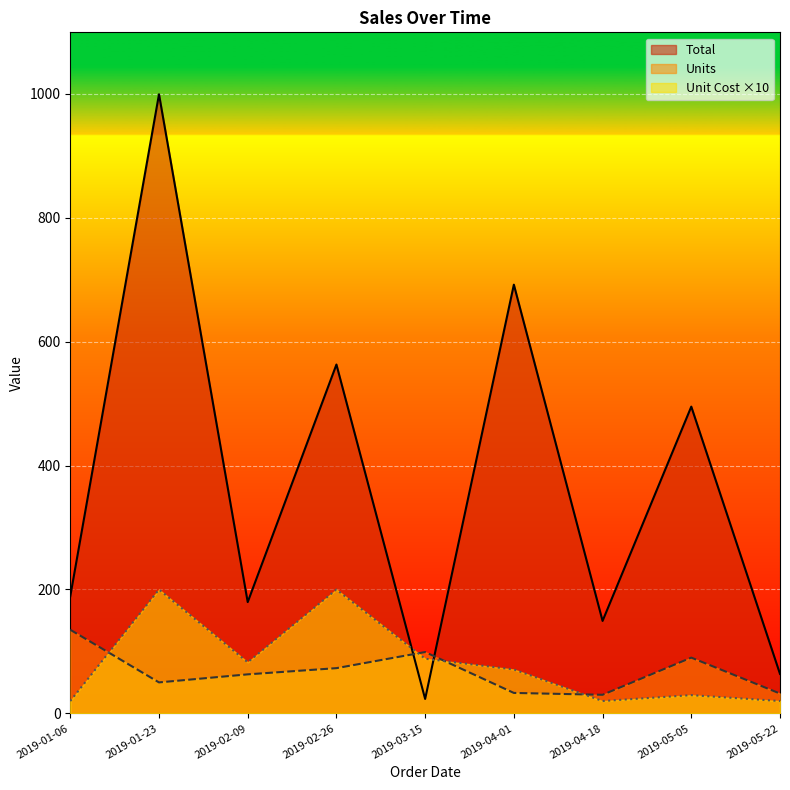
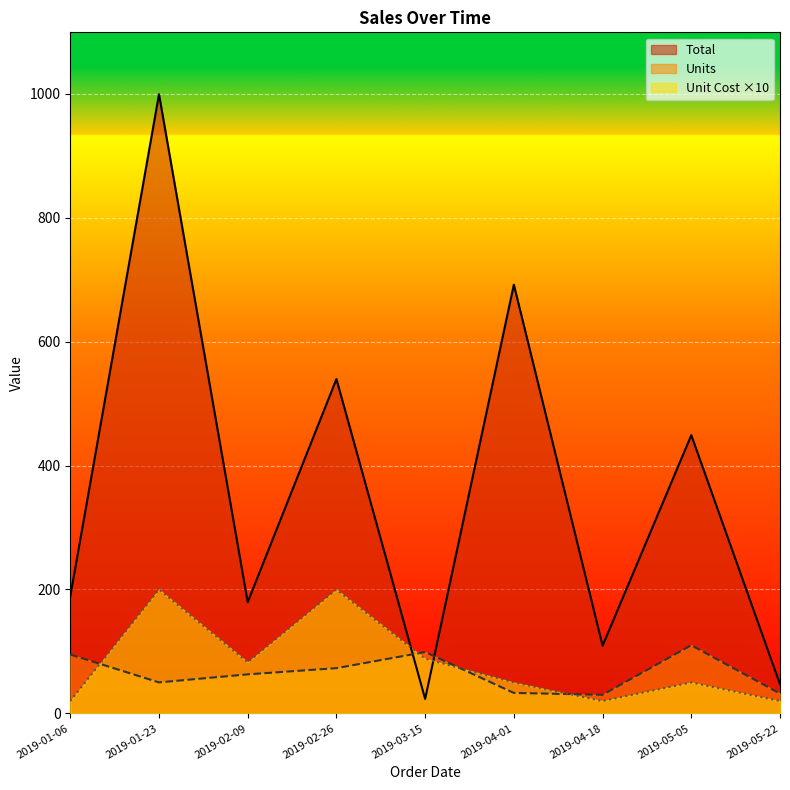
Units, 2019-01-06: 140 -> 100
Total, 2019-02-26: 560 -> 540
Unit Cost ×10, 2019-04-01: 70 -> 50
Total, 2019-04-18: 150 -> 110
Total, 2019-05-05: 500 -> 450
Units, 2019-05-05: 90 -> 110
Unit Cost ×10, 2019-05-05: 30 -> 50
Total, 2019-05-22: 60 -> 50
